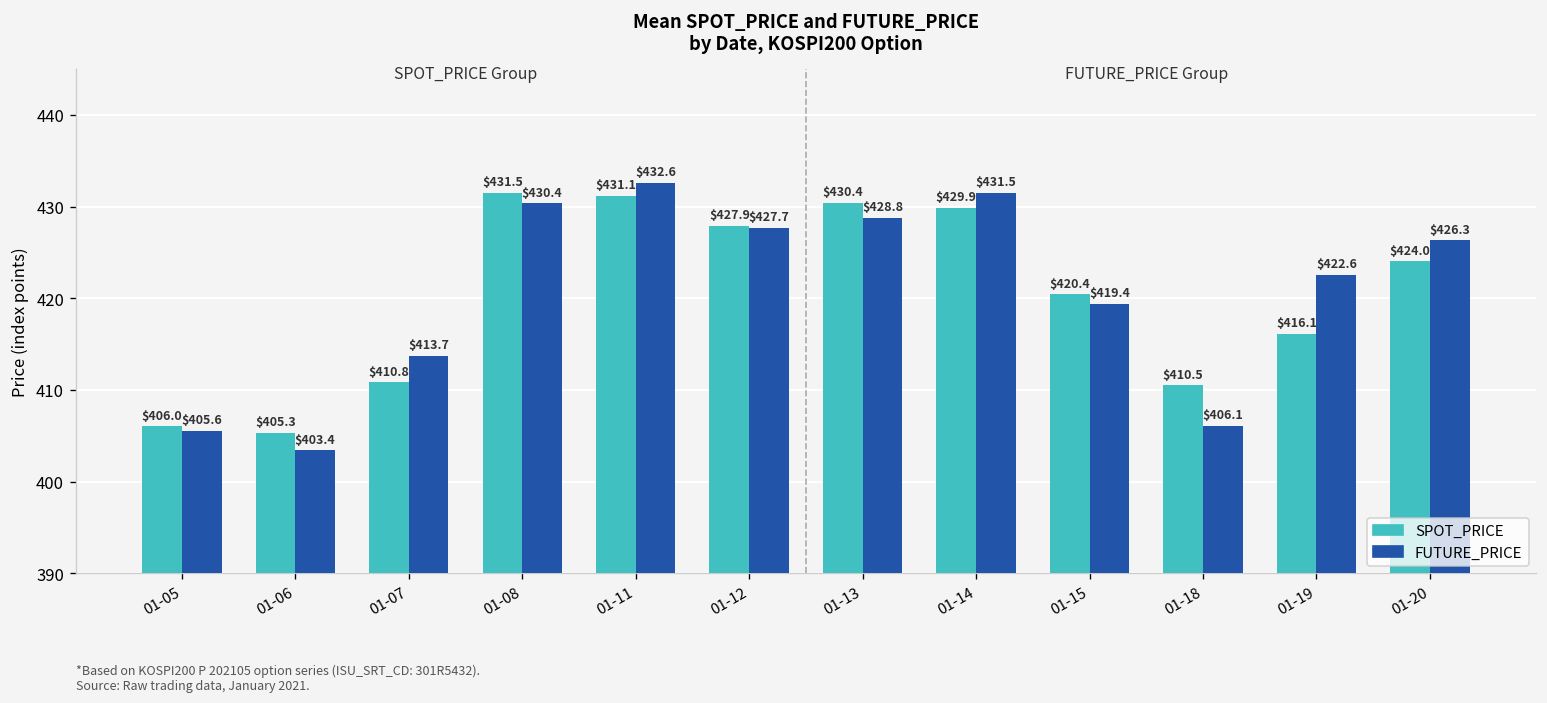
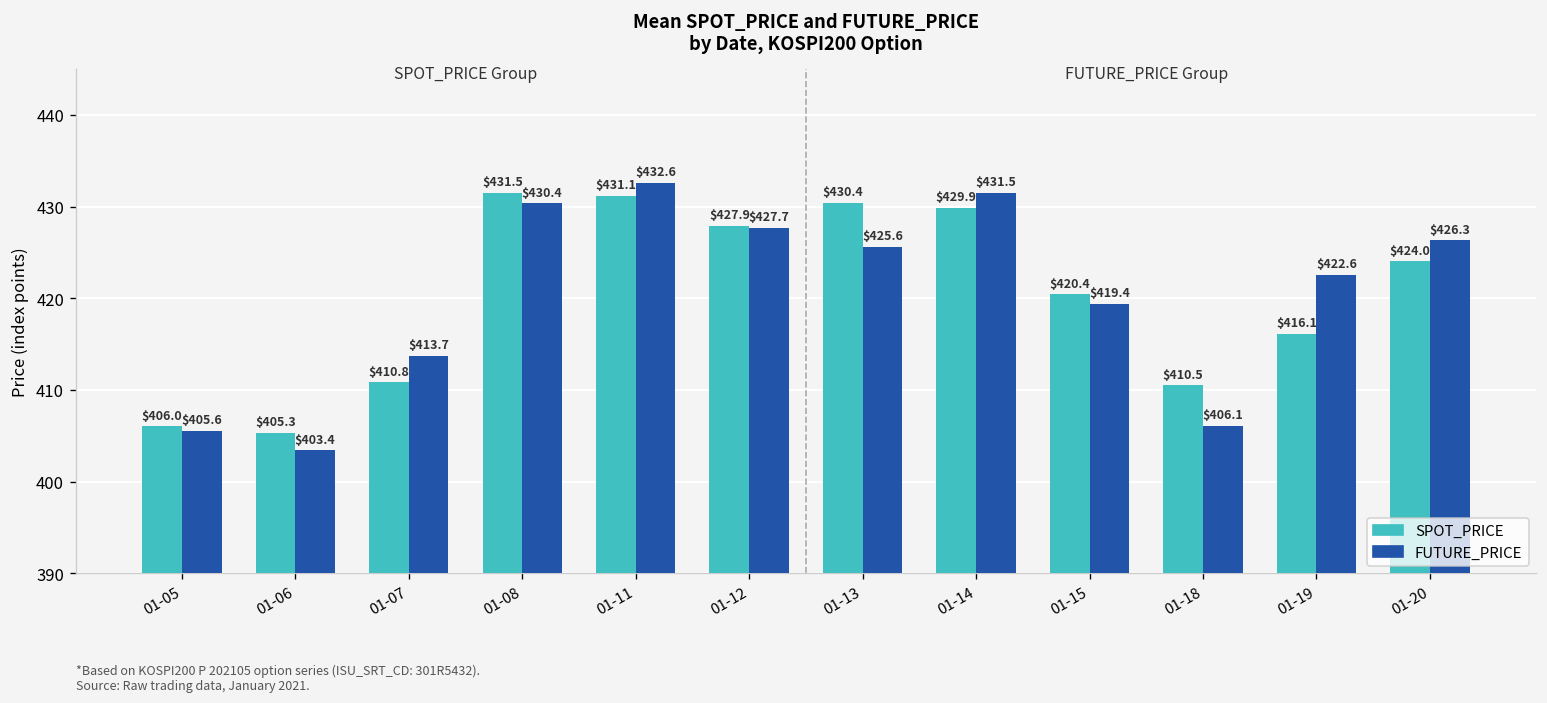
FUTURE_PRICE, 01-13: $428.8 -> $425.6
